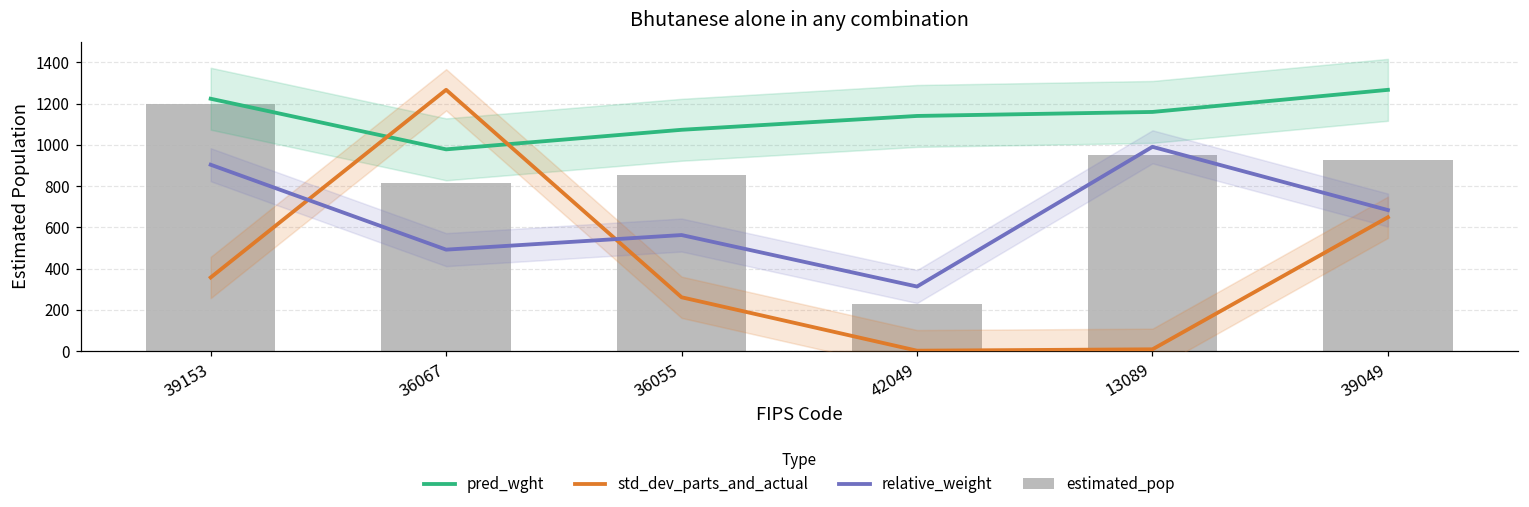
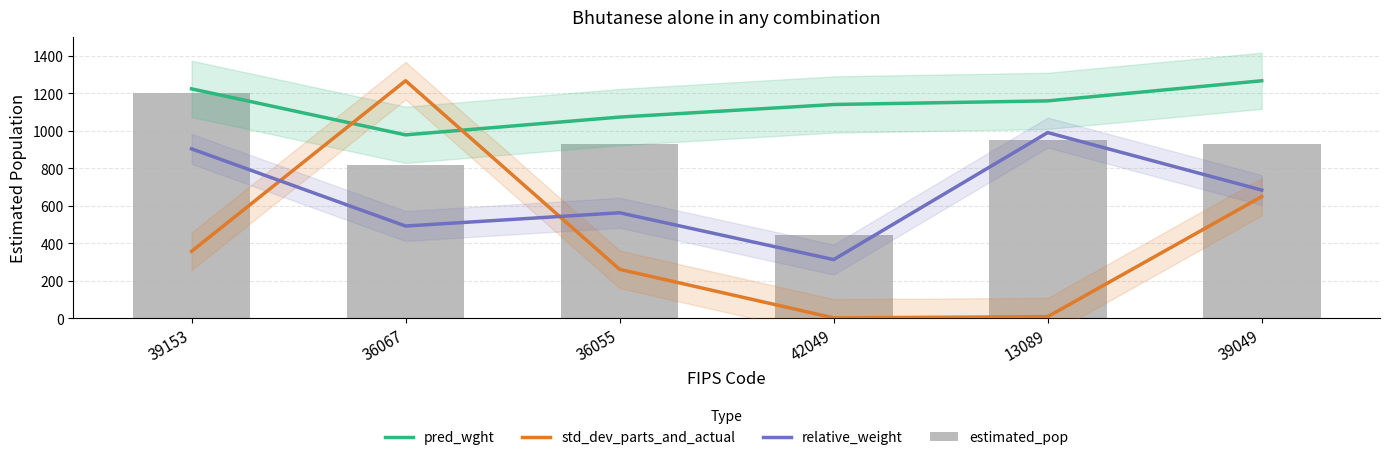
estimated_pop, 36055: 850 -> 930
estimated_pop, 42049: 230 -> 450
